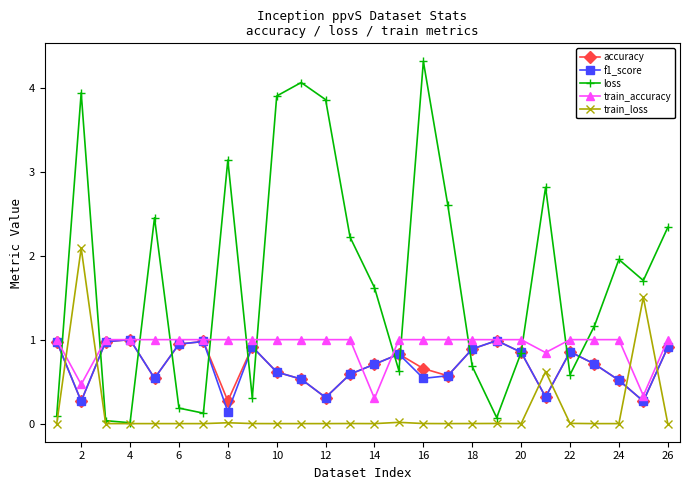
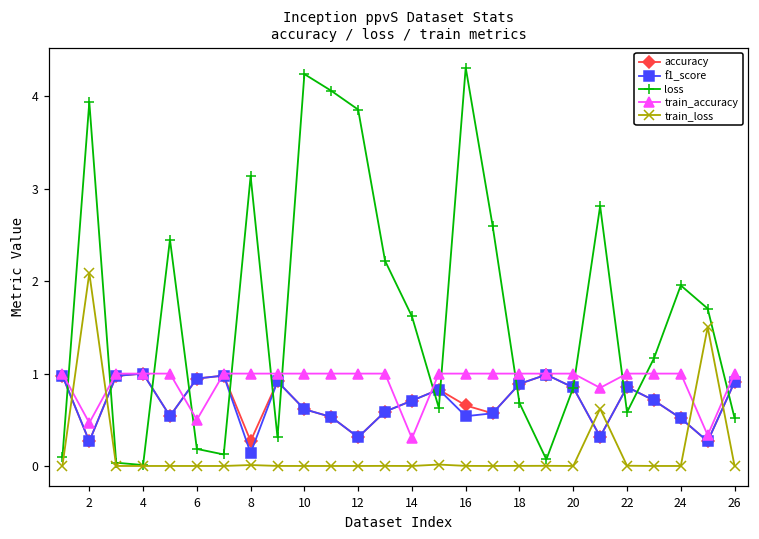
train_accuracy, 6: 1.0 -> 0.5
loss, 10: 3.9 -> 4.2
loss, 26: 2.3 -> 0.5
